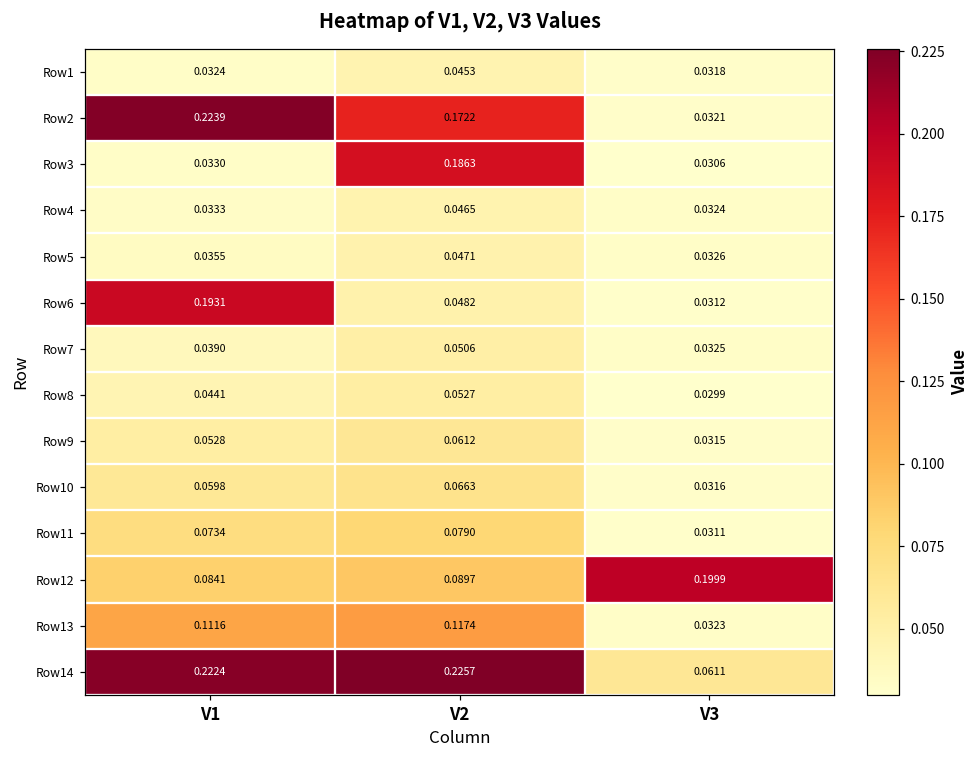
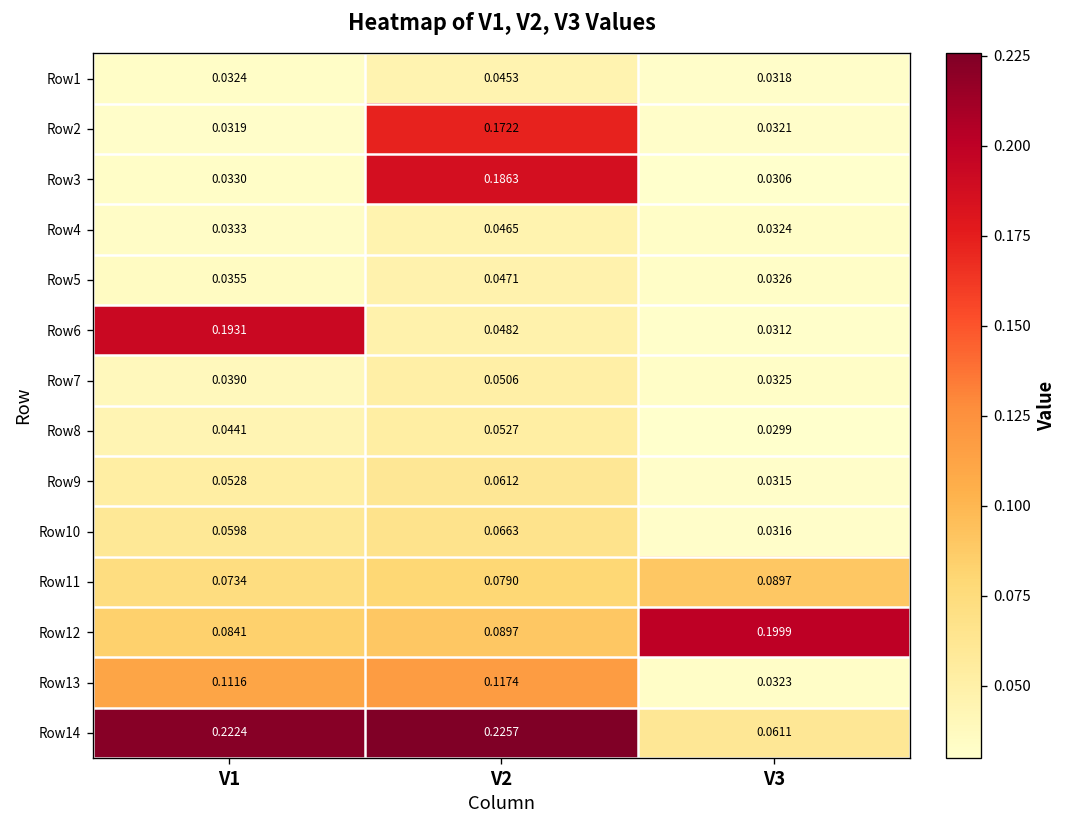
Row2, V1: 0.2239 -> 0.0319
Row11, V3: 0.0311 -> 0.0897
